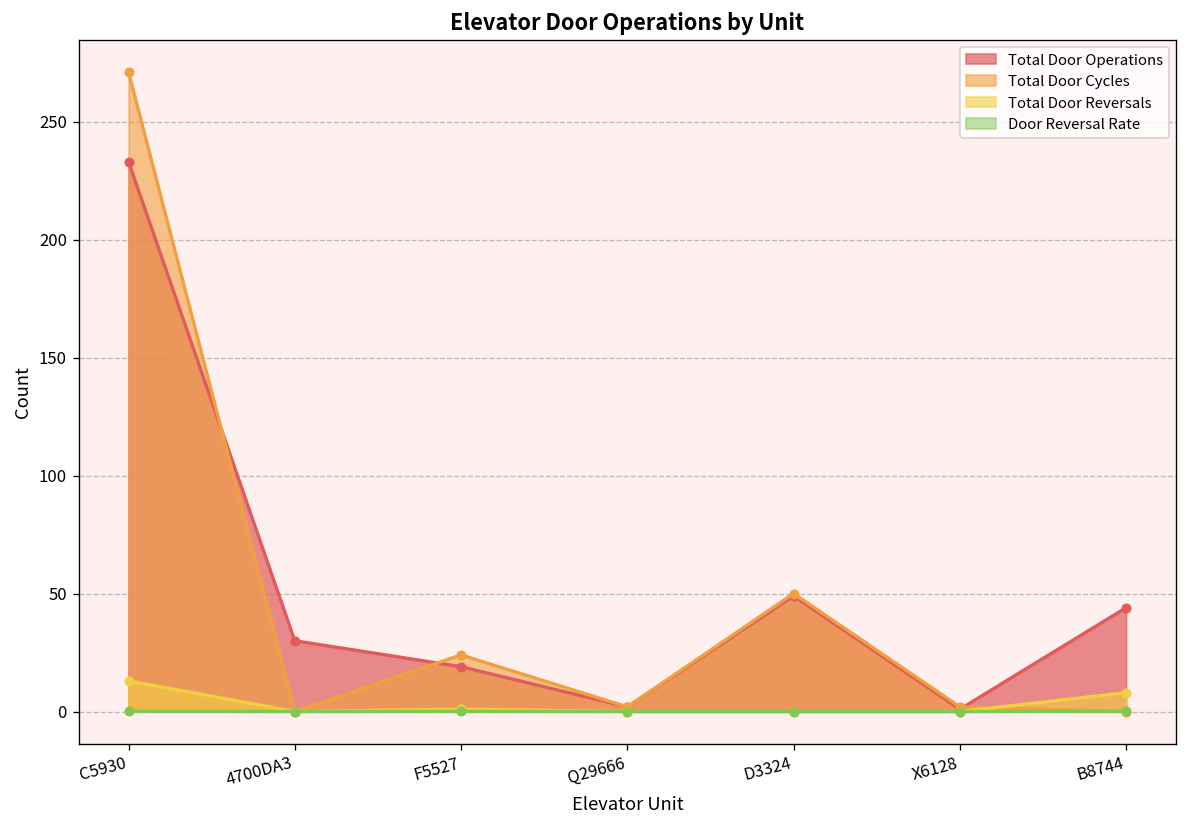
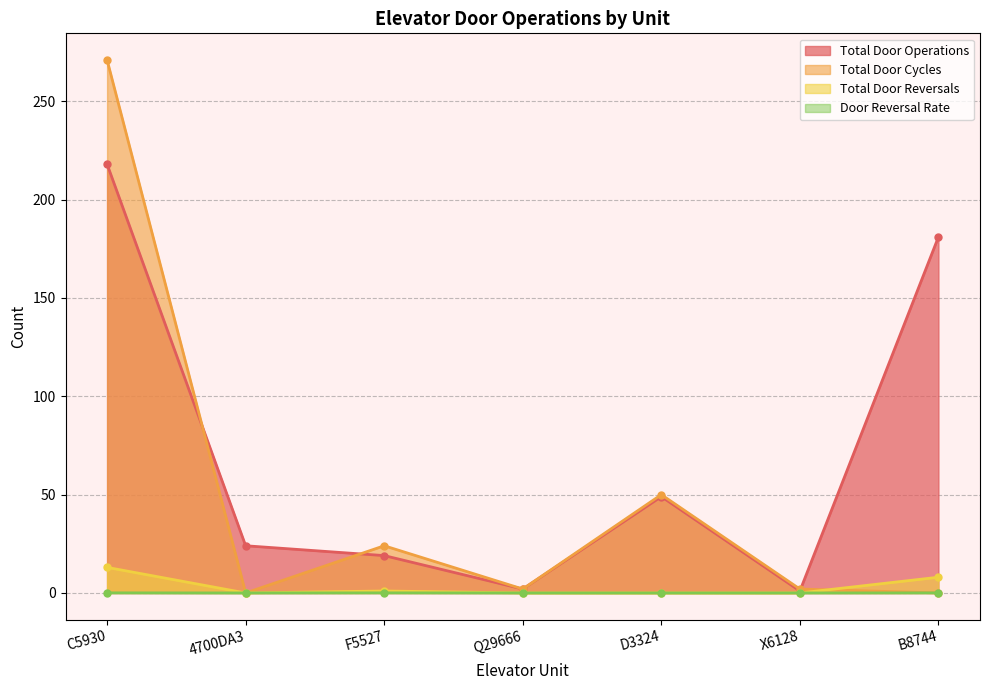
Total Door Operations, C5930: 233 -> 218
Total Door Operations, 4700DA3: 30 -> 24
Total Door Operations, B8744: 44 -> 181
